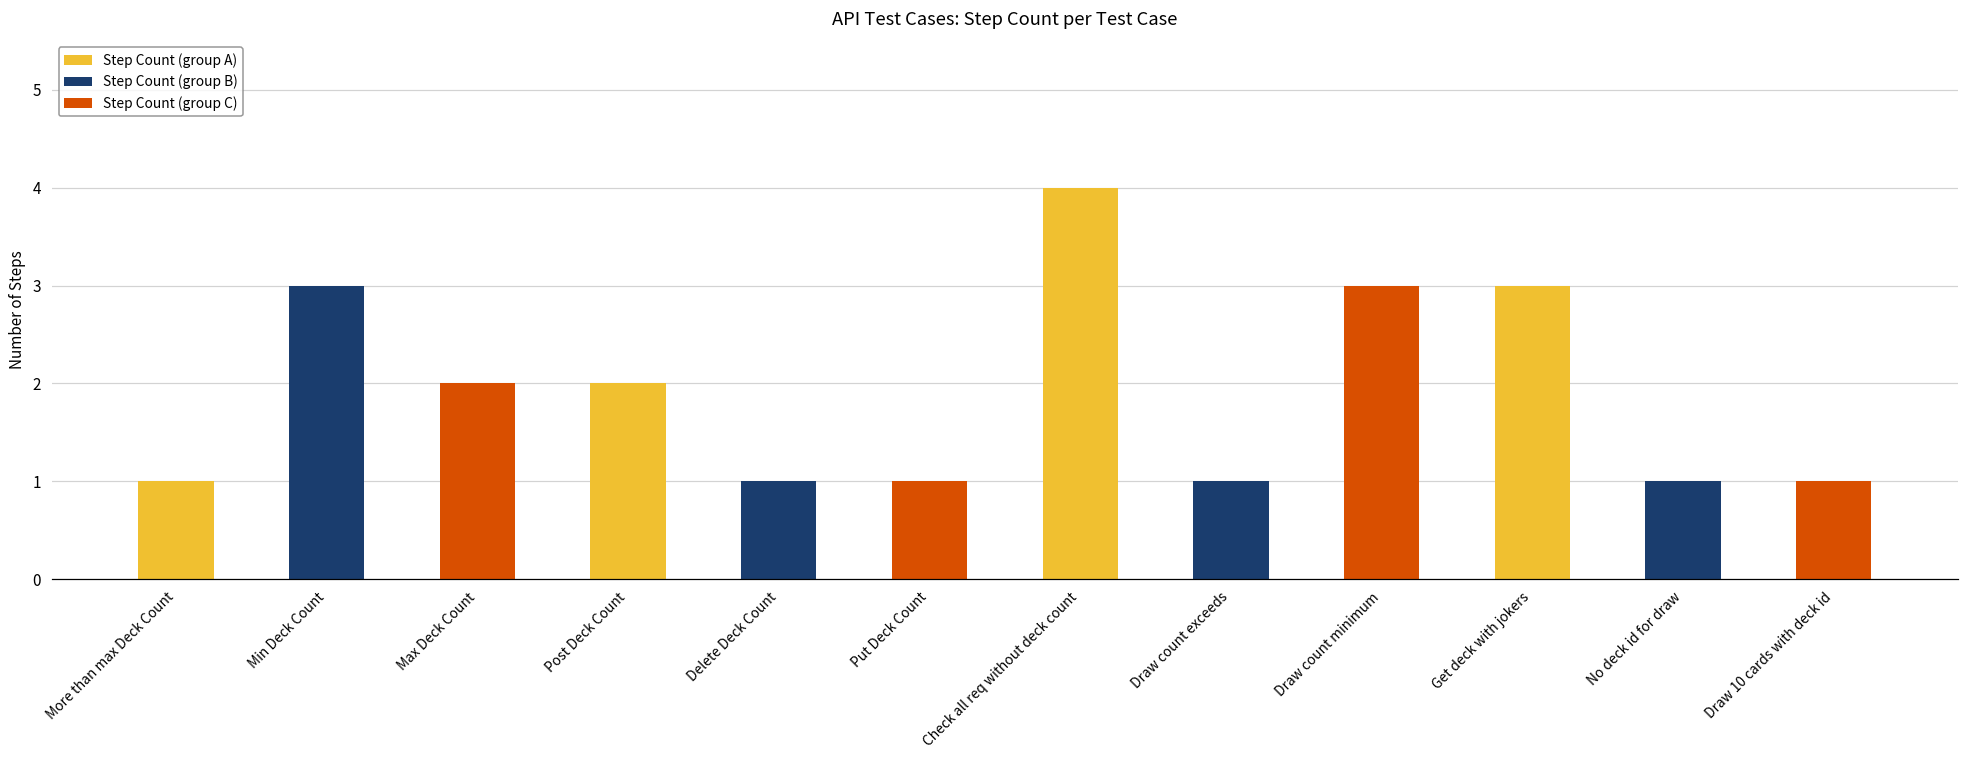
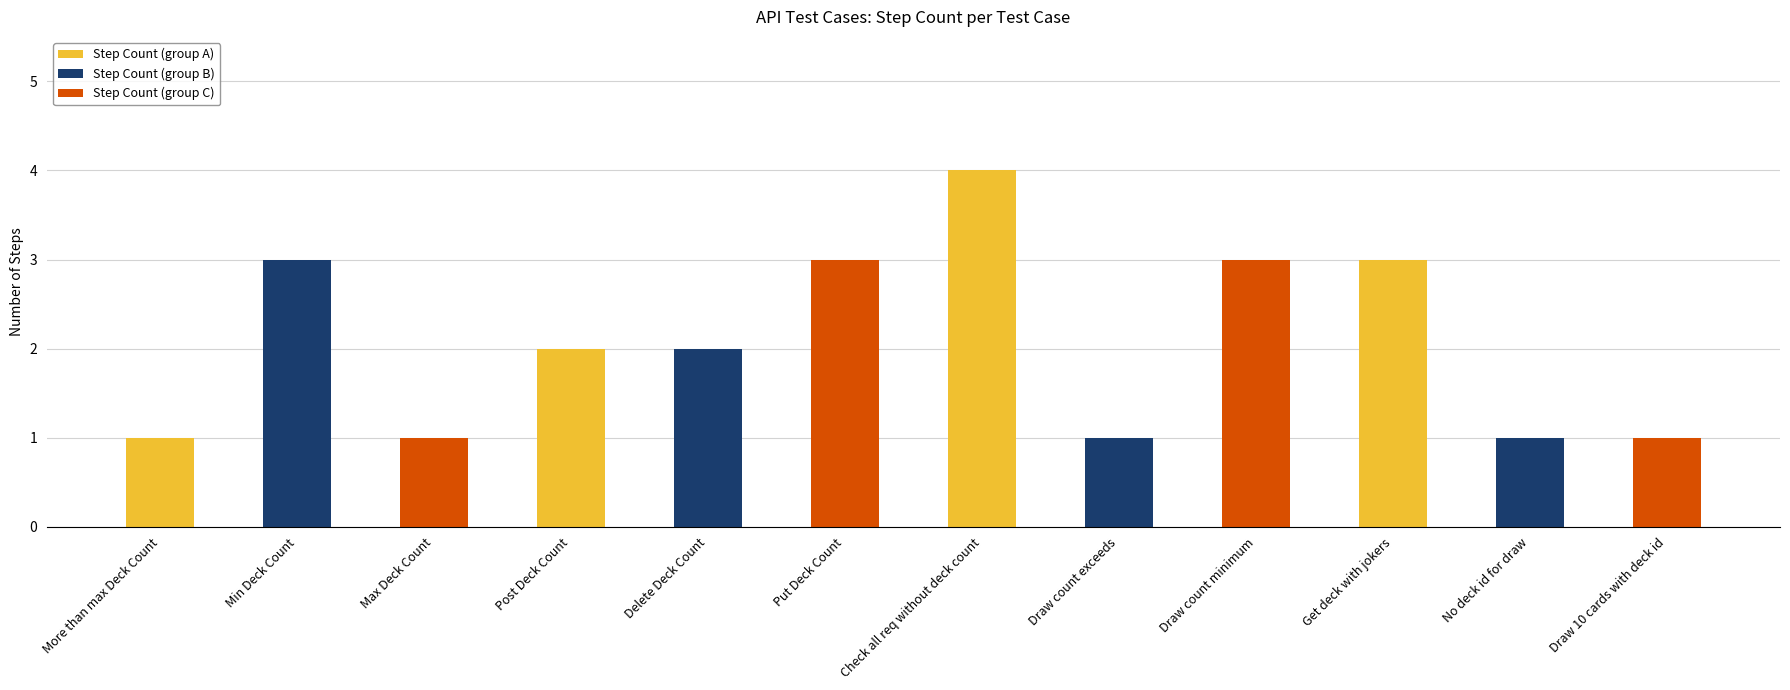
Max Deck Count: 2 -> 1
Delete Deck Count: 1 -> 2
Put Deck Count: 1 -> 3
